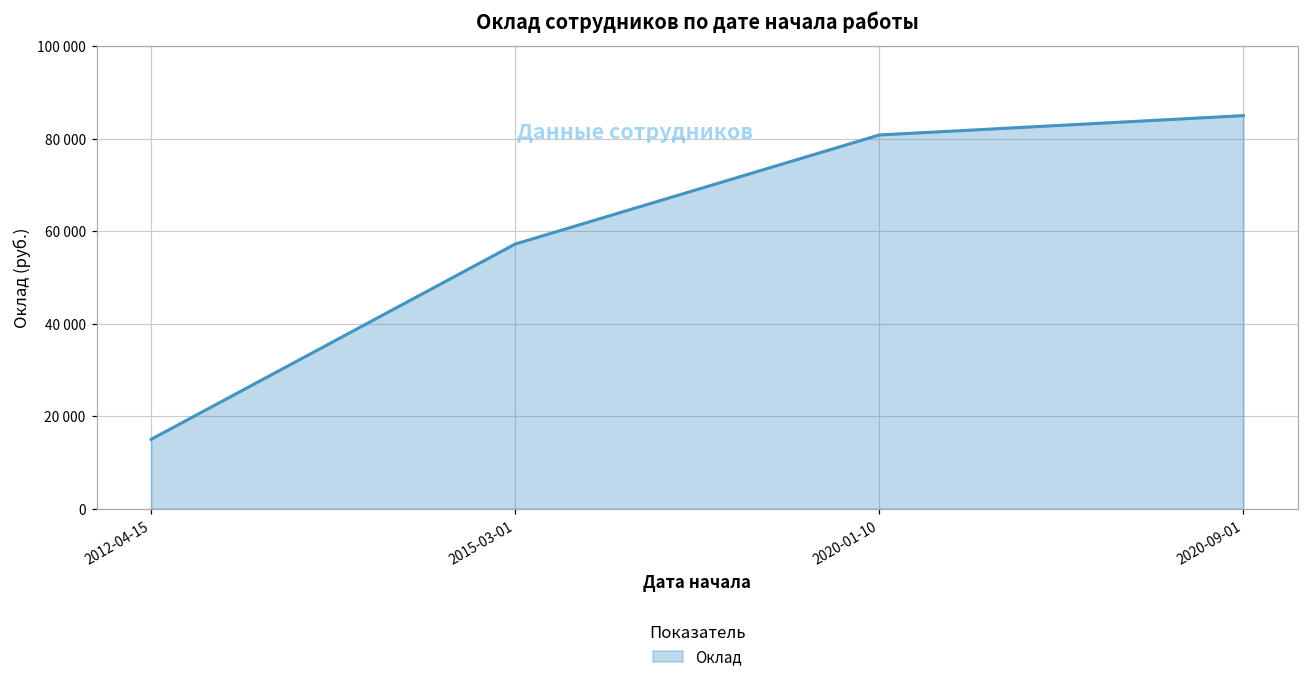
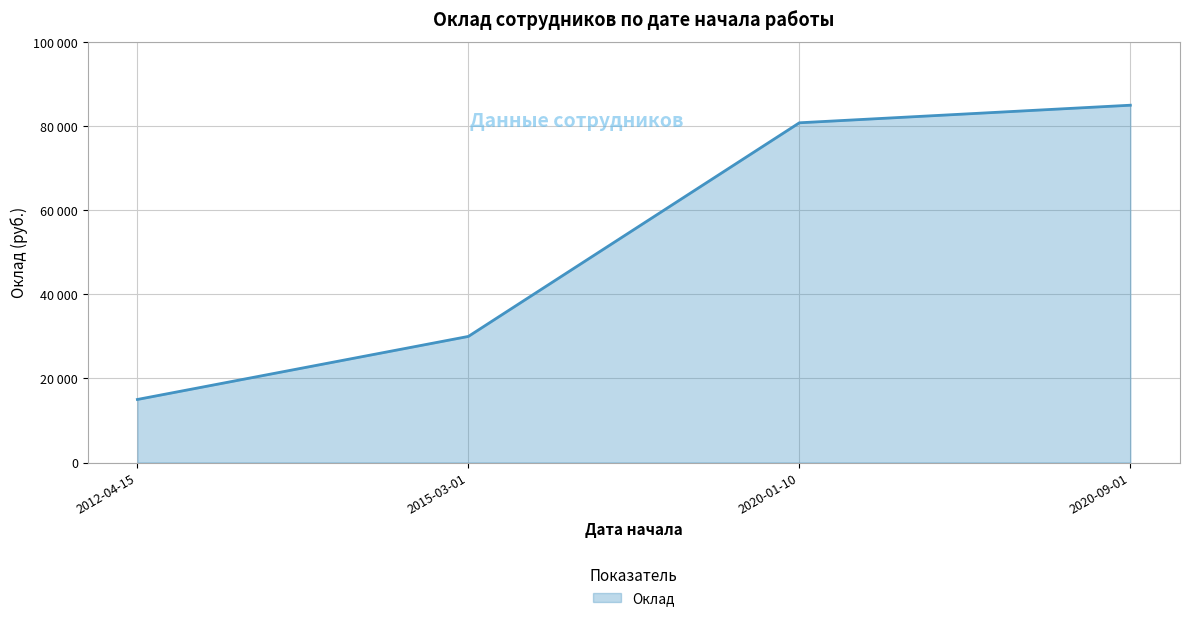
2015-03-01: 57000 -> 30000
